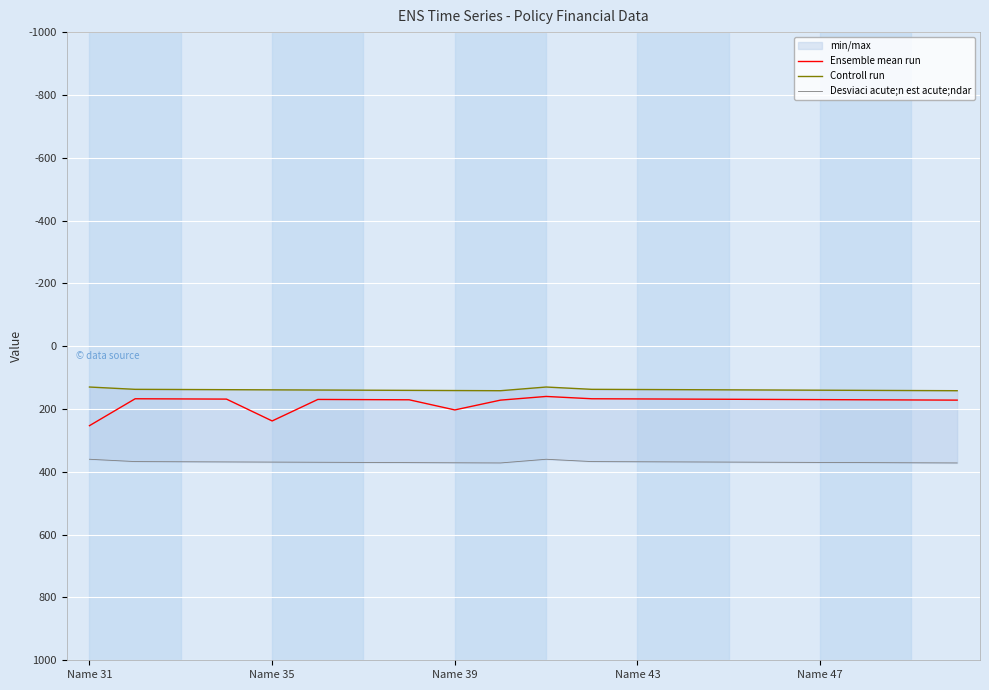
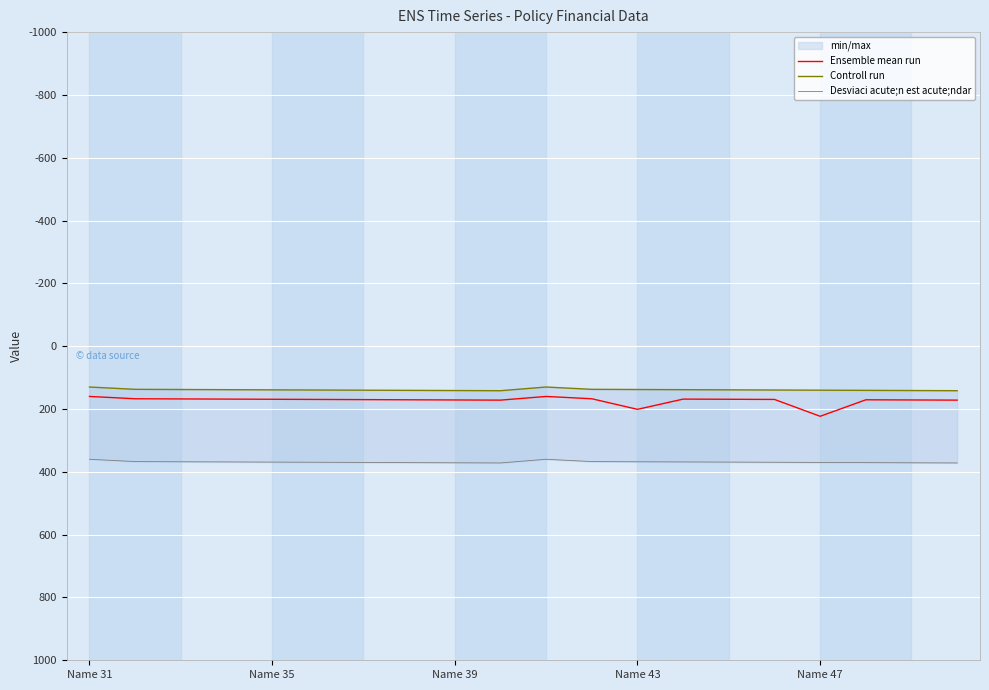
Ensemble mean run, Name 31: 250 -> 160
Ensemble mean run, Name 35: 240 -> 170
Ensemble mean run, Name 39: 200 -> 170
Ensemble mean run, Name 43: 170 -> 200
Ensemble mean run, Name 47: 170 -> 220
